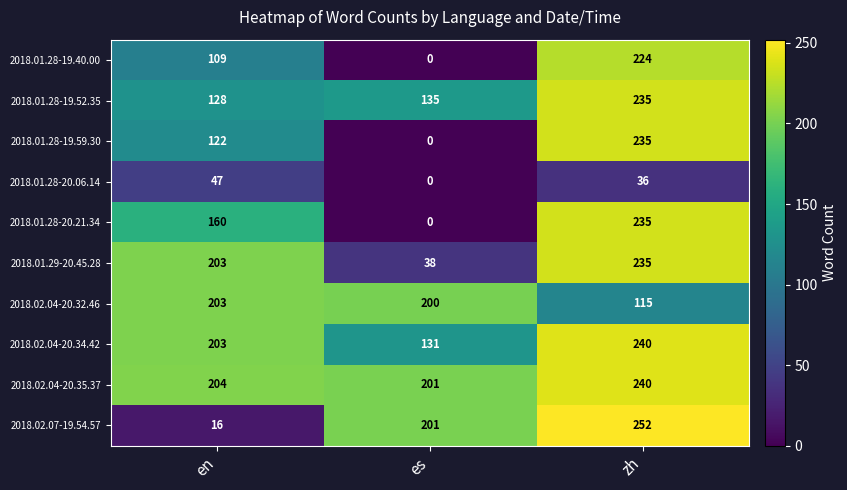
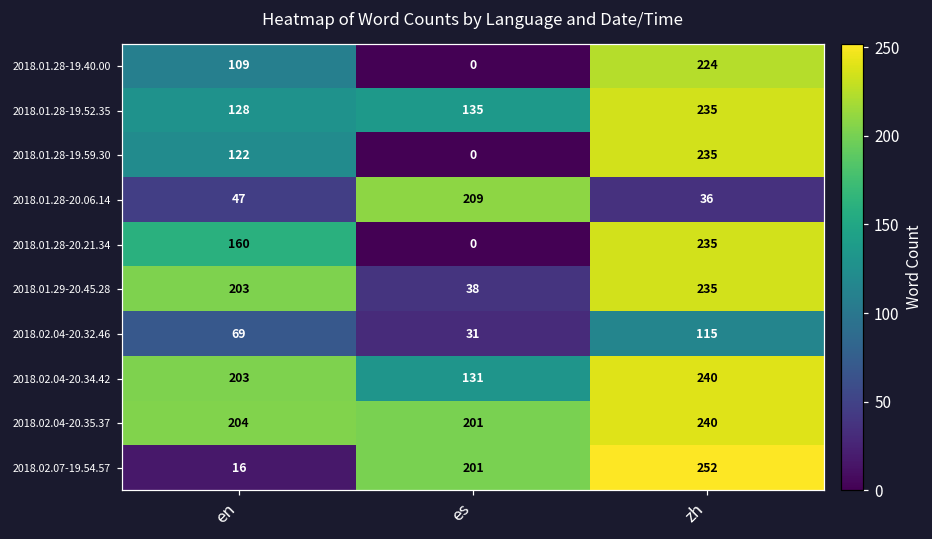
2018.01.28-20.06.14, es: 0 -> 209
2018.02.04-20.32.46, en: 203 -> 69
2018.02.04-20.32.46, es: 200 -> 31
